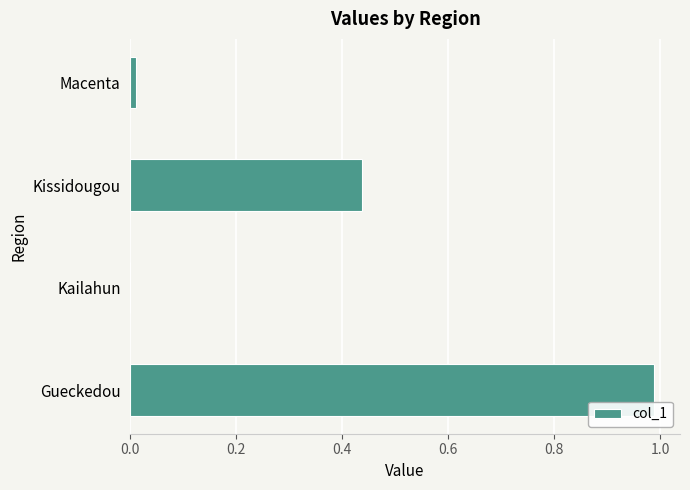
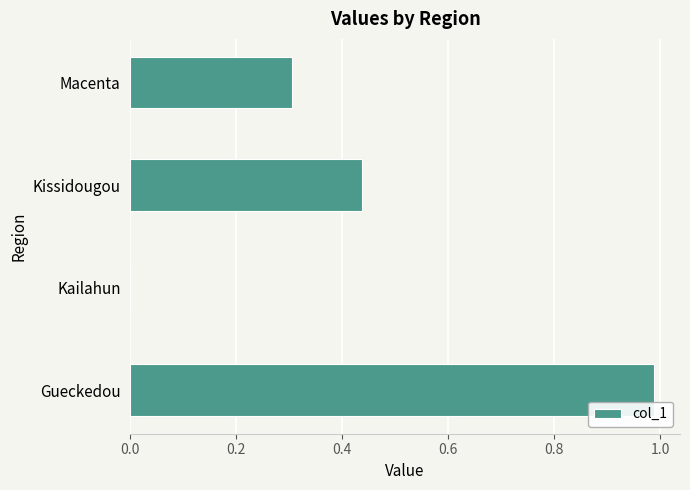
Macenta: 0.01 -> 0.31
